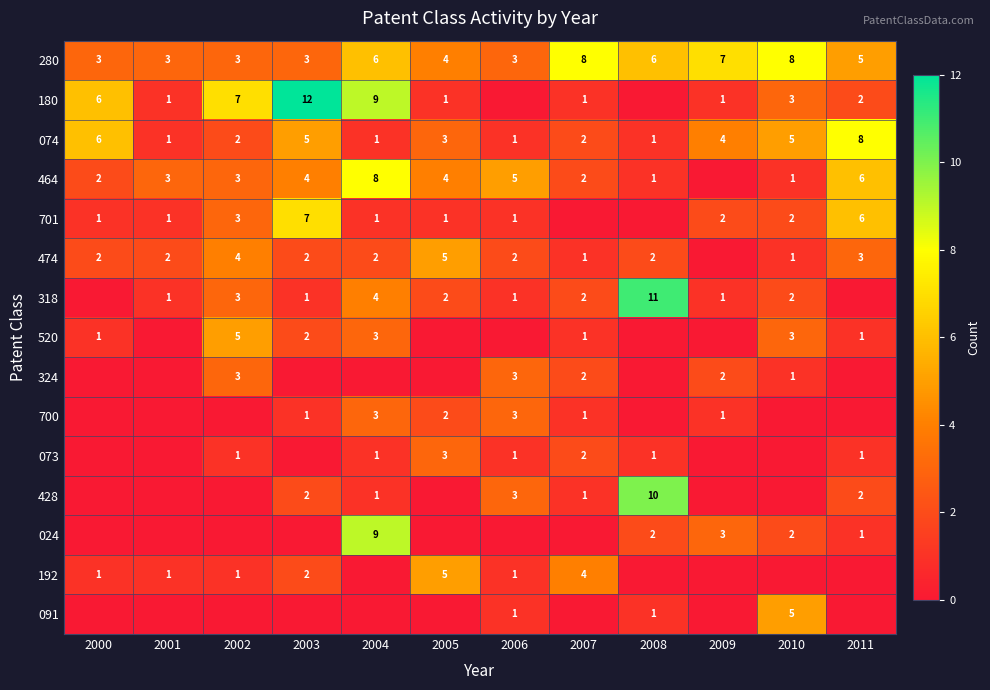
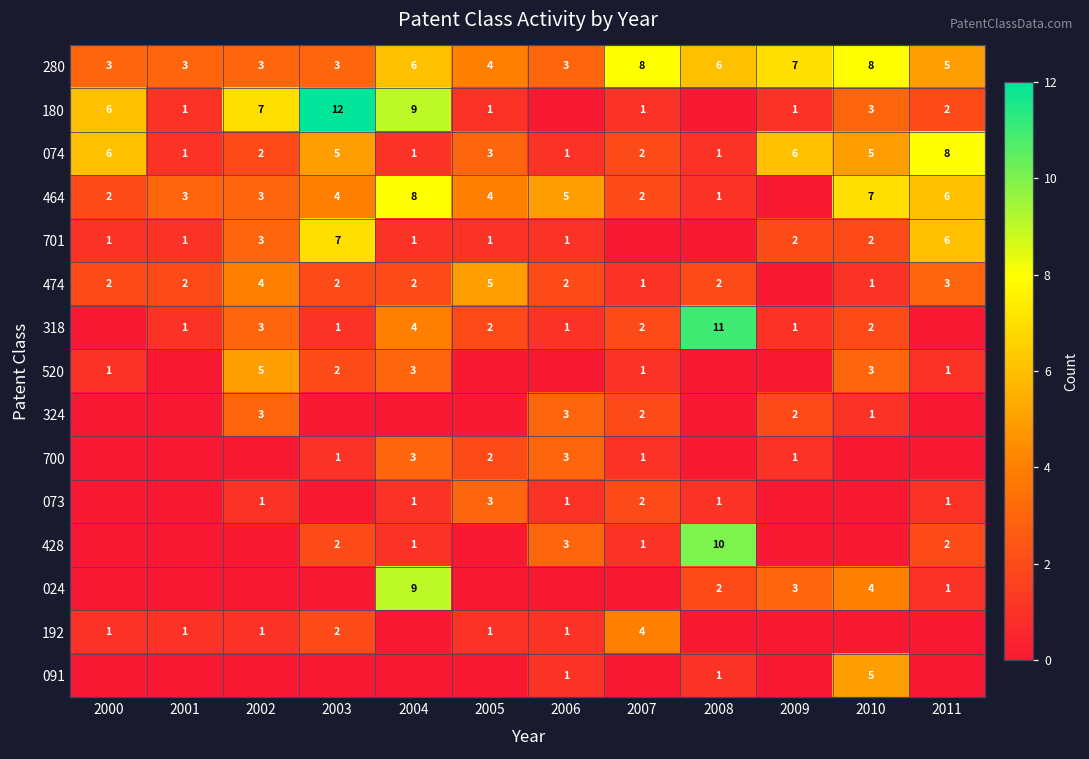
074, 2009: 4 -> 6
464, 2010: 1 -> 7
024, 2010: 2 -> 4
192, 2005: 5 -> 1
